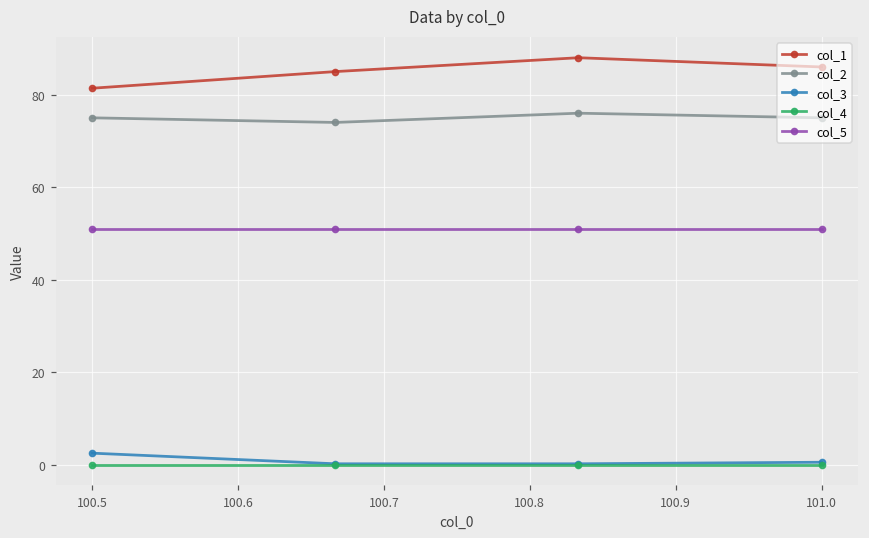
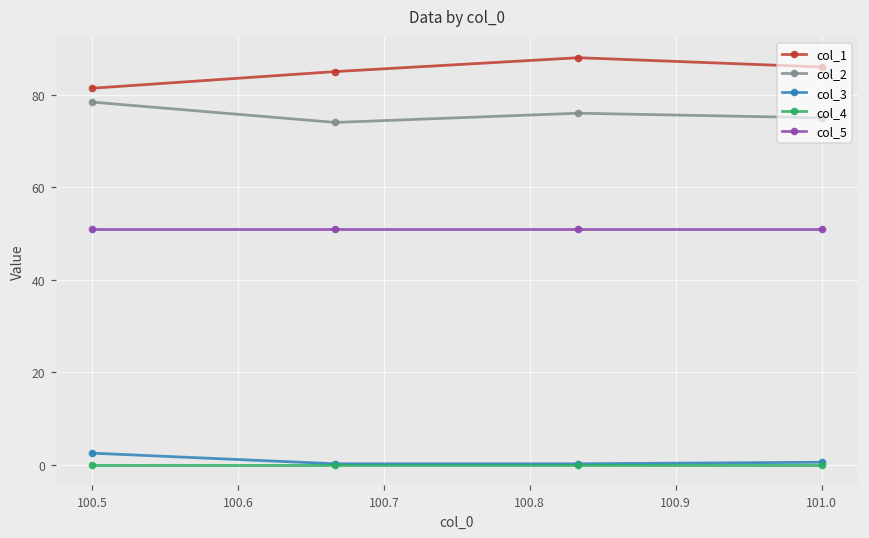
col_2, 100.5: 75 -> 78
